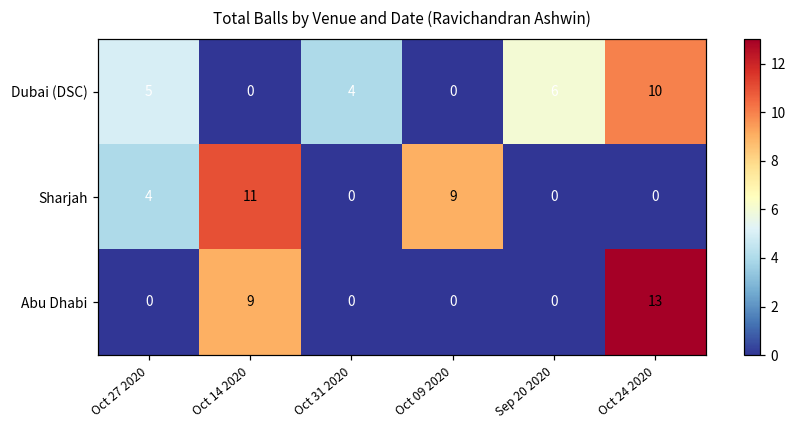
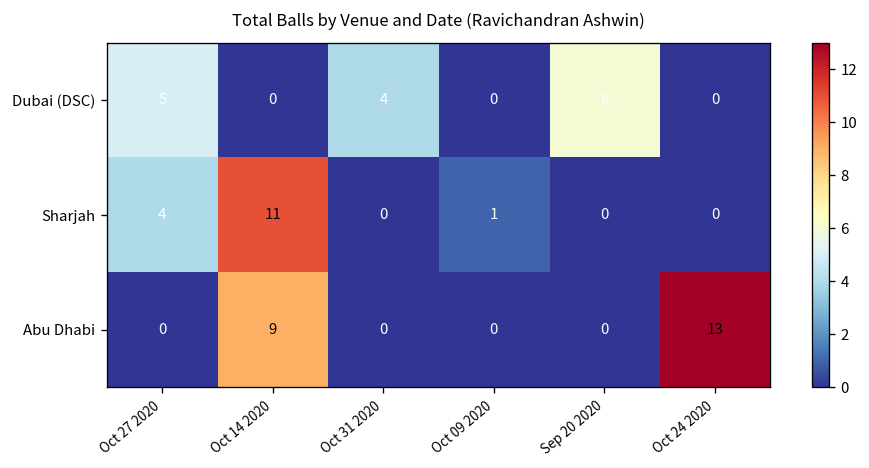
Dubai (DSC), Oct 24 2020: 10 -> 0
Sharjah, Oct 09 2020: 9 -> 1
